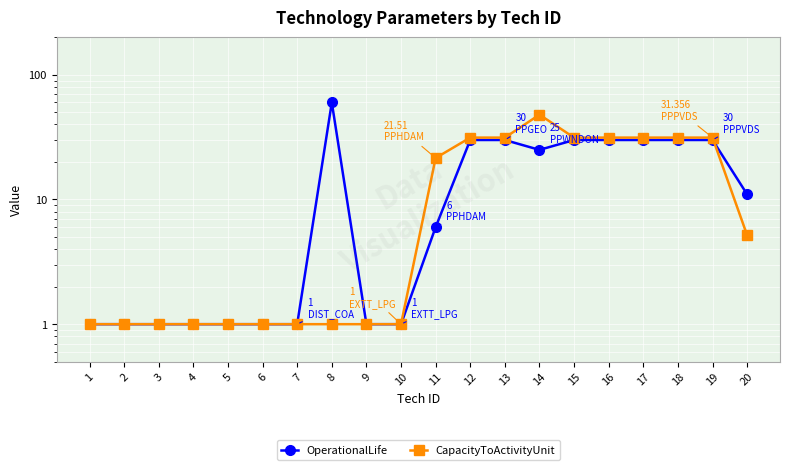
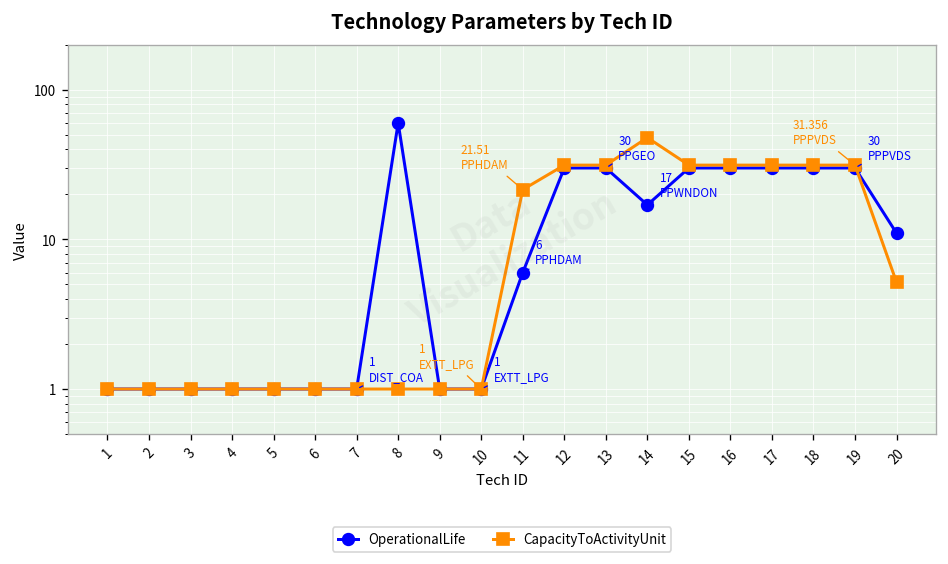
OperationalLife, 14: 25 -> 17
